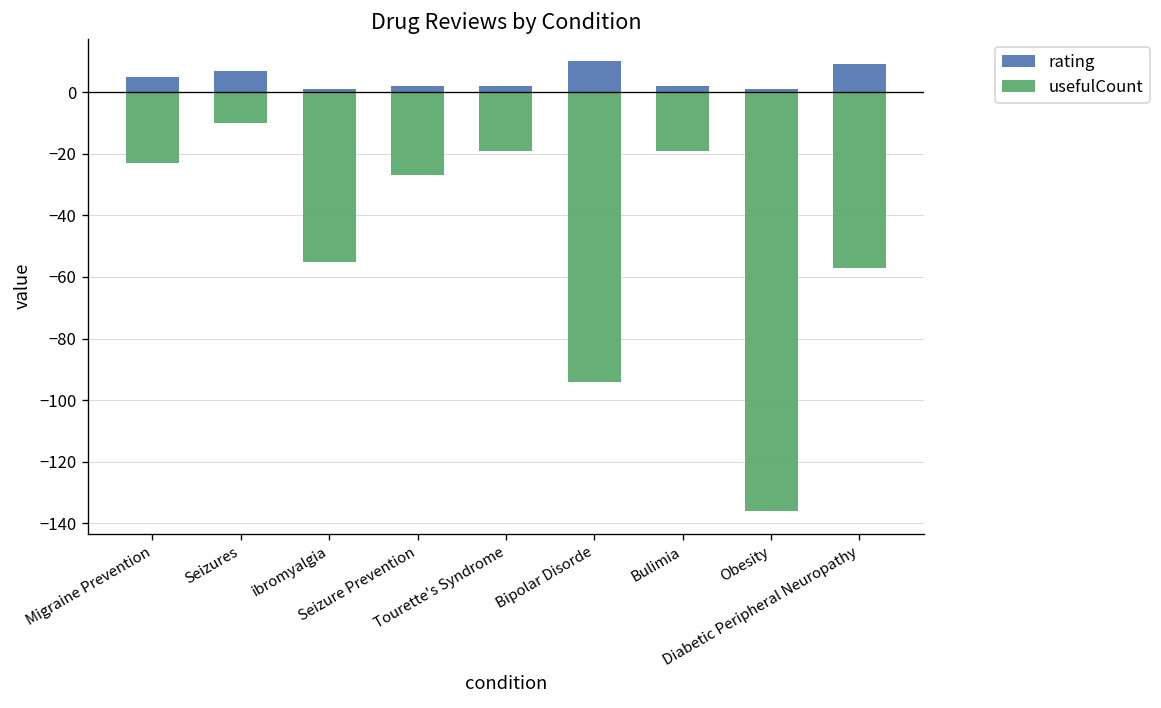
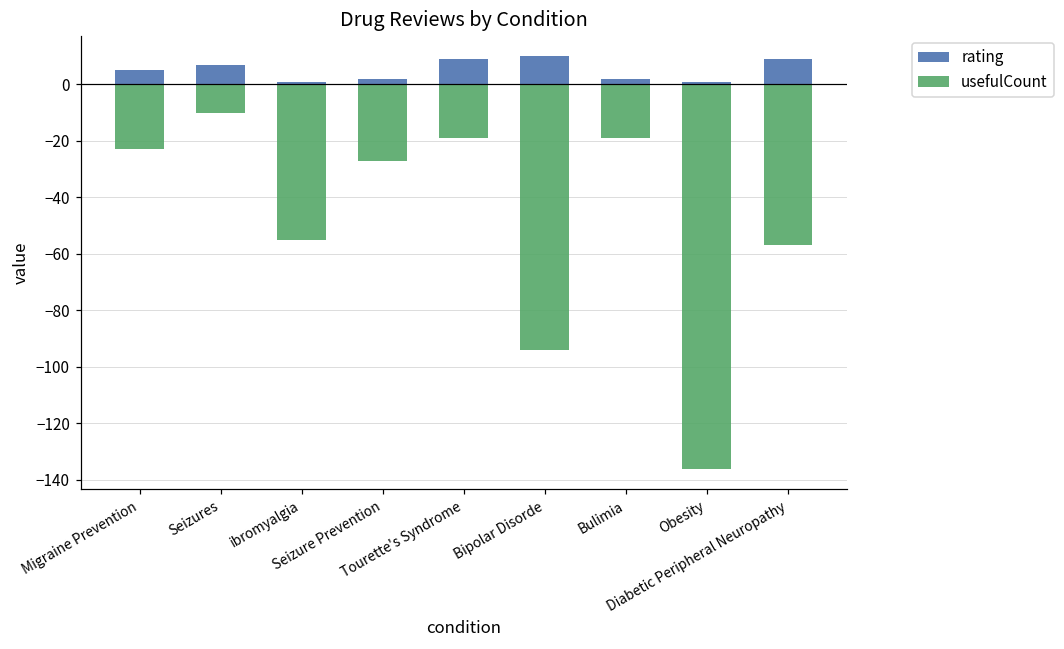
rating, Tourette's Syndrome: 2 -> 9
